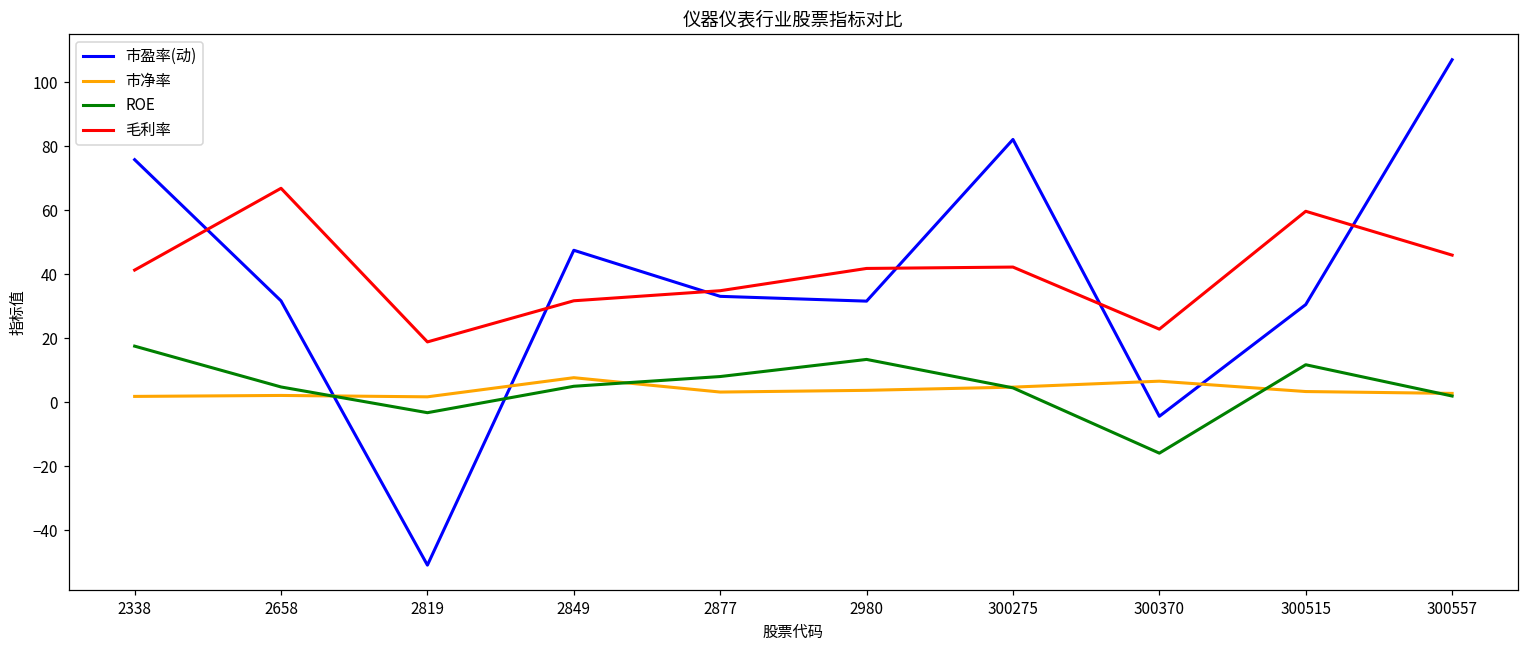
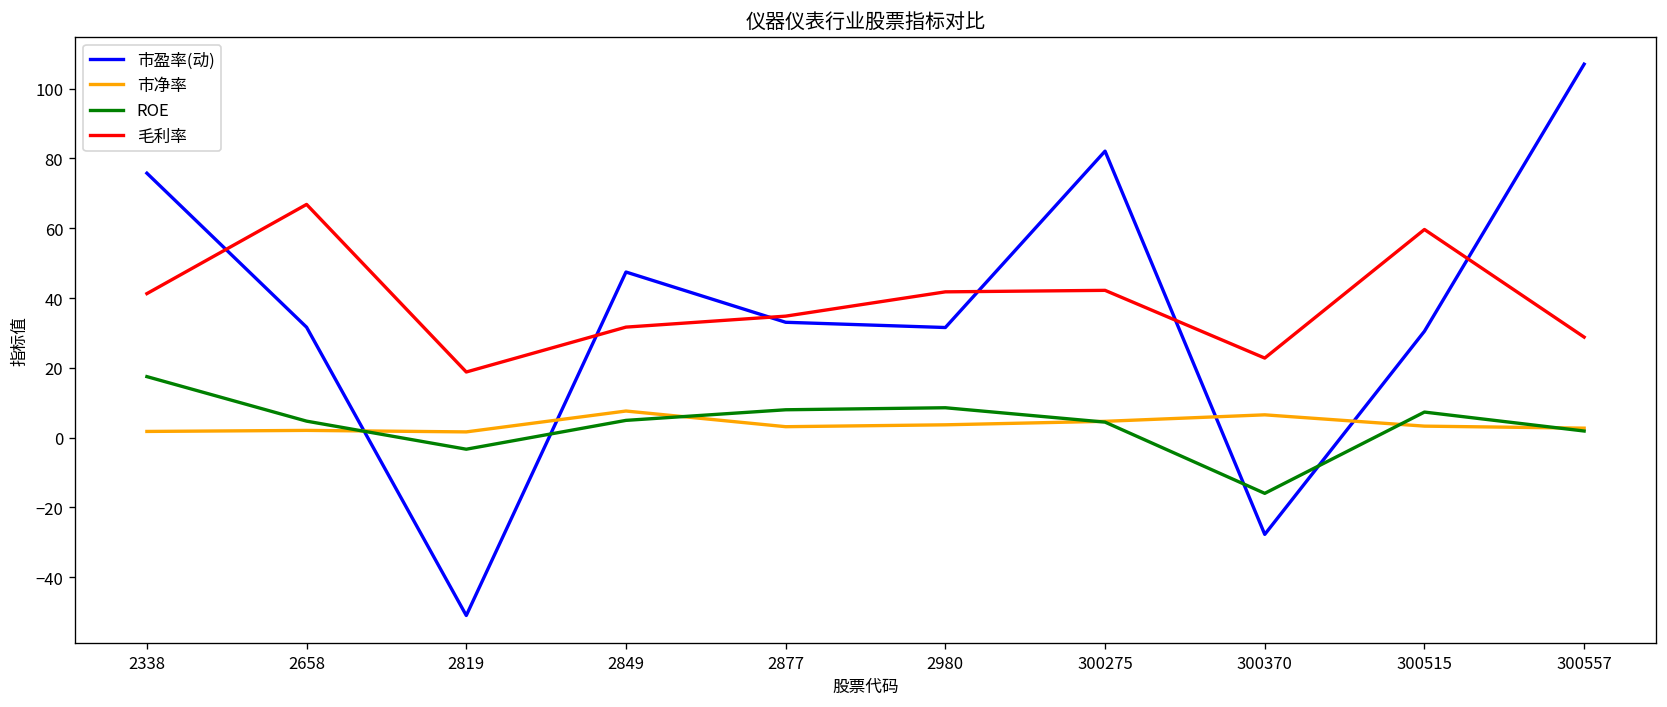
ROE, 2980: 13 -> 9
市盈率(动), 300370: -4 -> -28
ROE, 300515: 12 -> 7
毛利率, 300557: 46 -> 29
